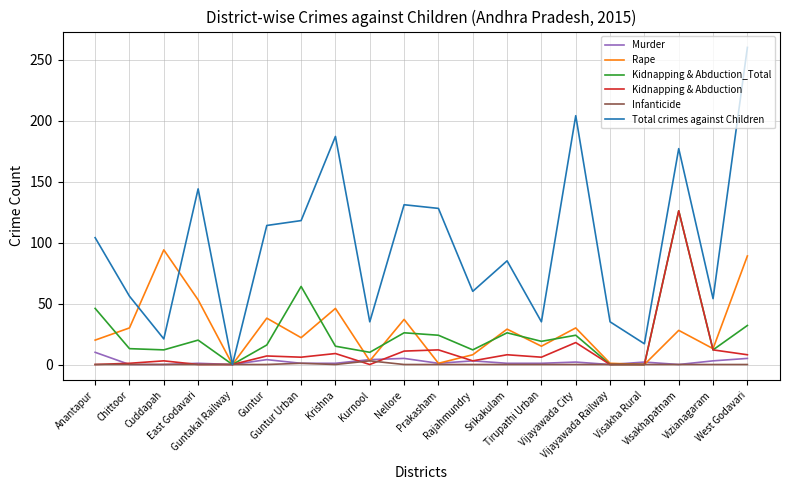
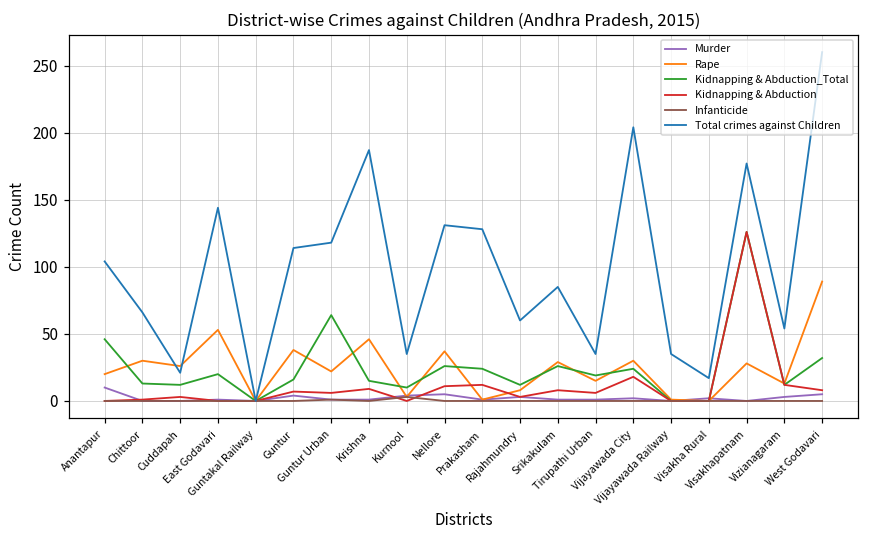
Total crimes against Children, Chittoor: 56 -> 66
Rape, Cuddapah: 94 -> 26
